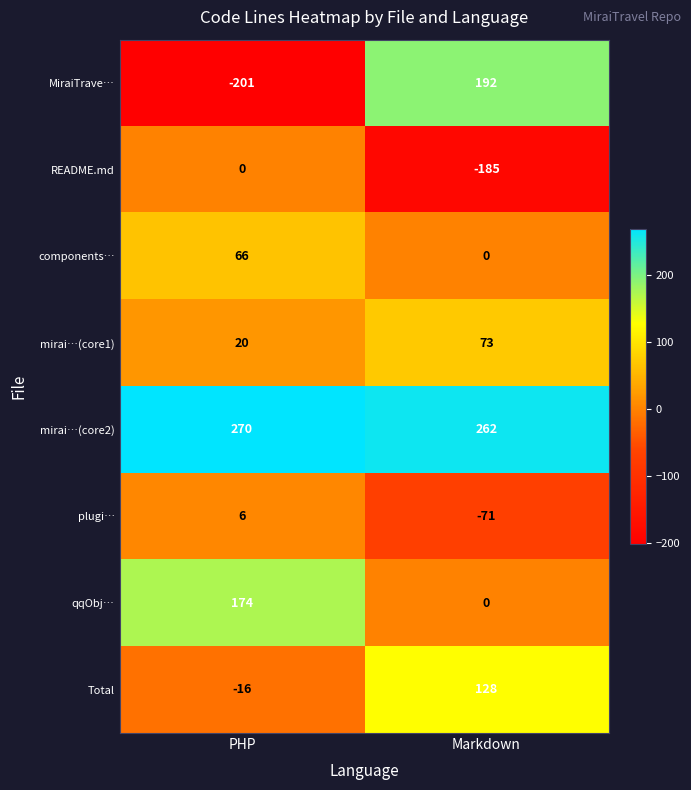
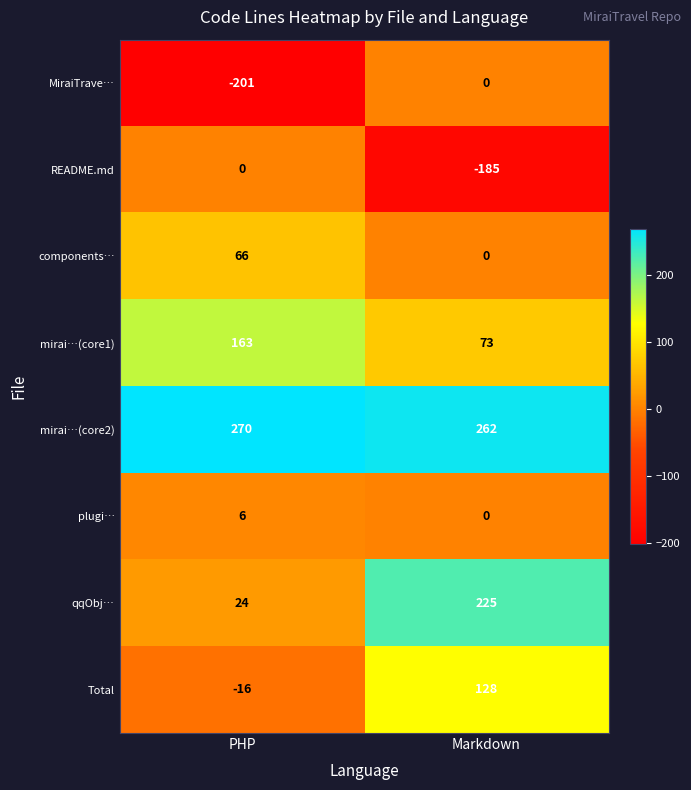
MiraiTrave…, Markdown: 192 -> 0
mirai…(core1), PHP: 20 -> 163
plugi…, Markdown: -71 -> 0
qqObj…, PHP: 174 -> 24
qqObj…, Markdown: 0 -> 225
